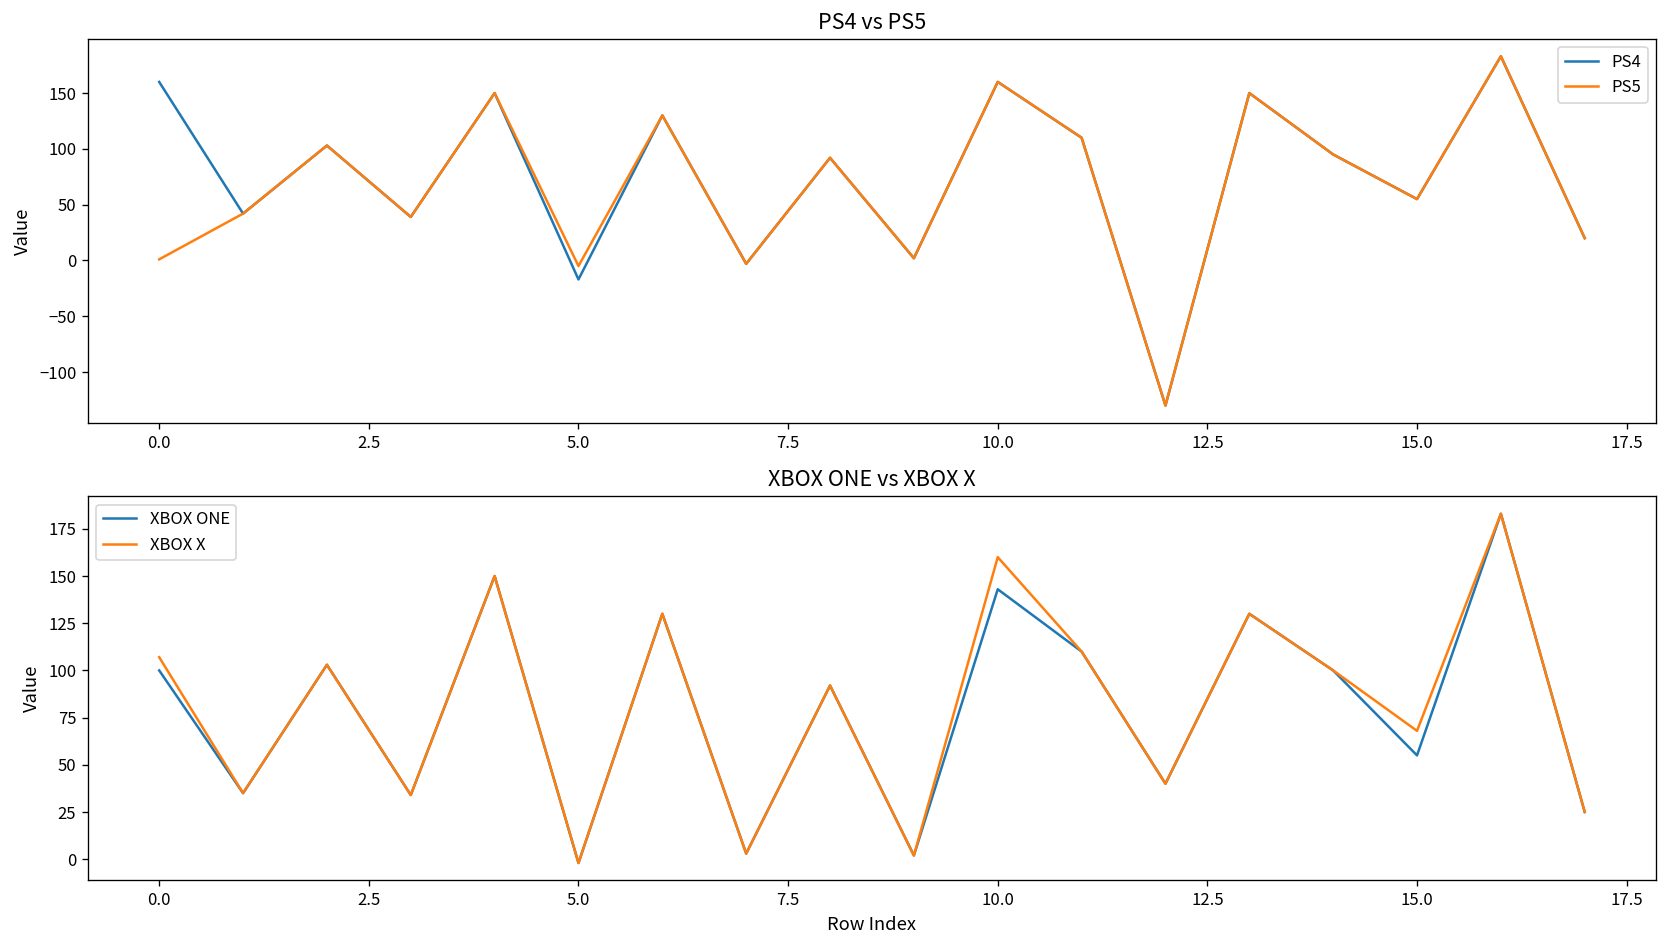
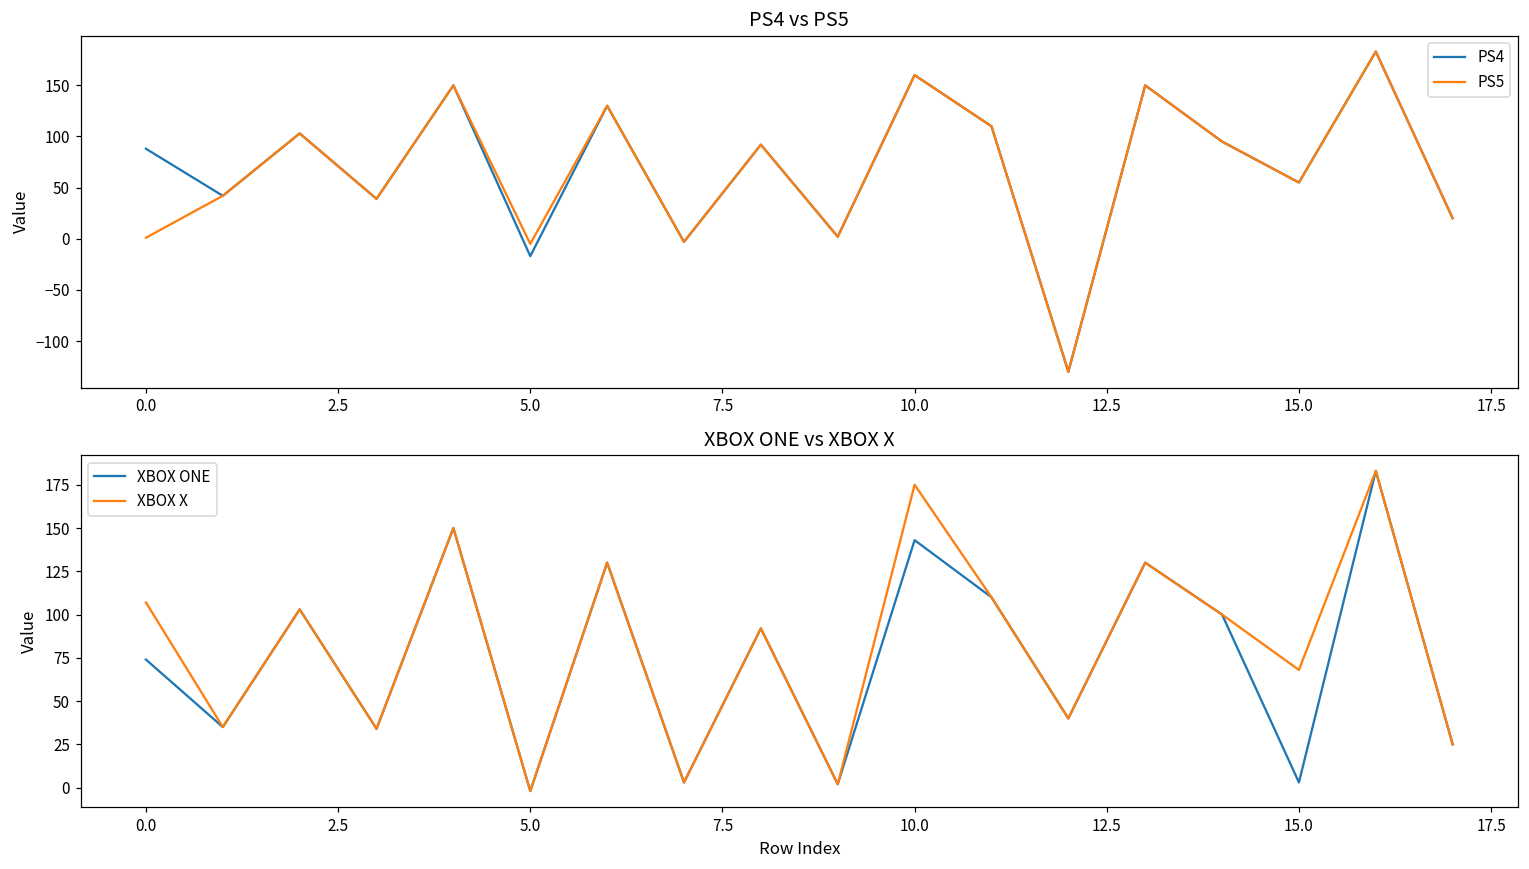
PS4 vs PS5, PS4, 0.0: 160 -> 90
XBOX ONE vs XBOX X, XBOX ONE, 0.0: 100 -> 74
XBOX ONE vs XBOX X, XBOX X, 10.0: 160 -> 175
XBOX ONE vs XBOX X, XBOX ONE, 15.0: 55 -> 3
